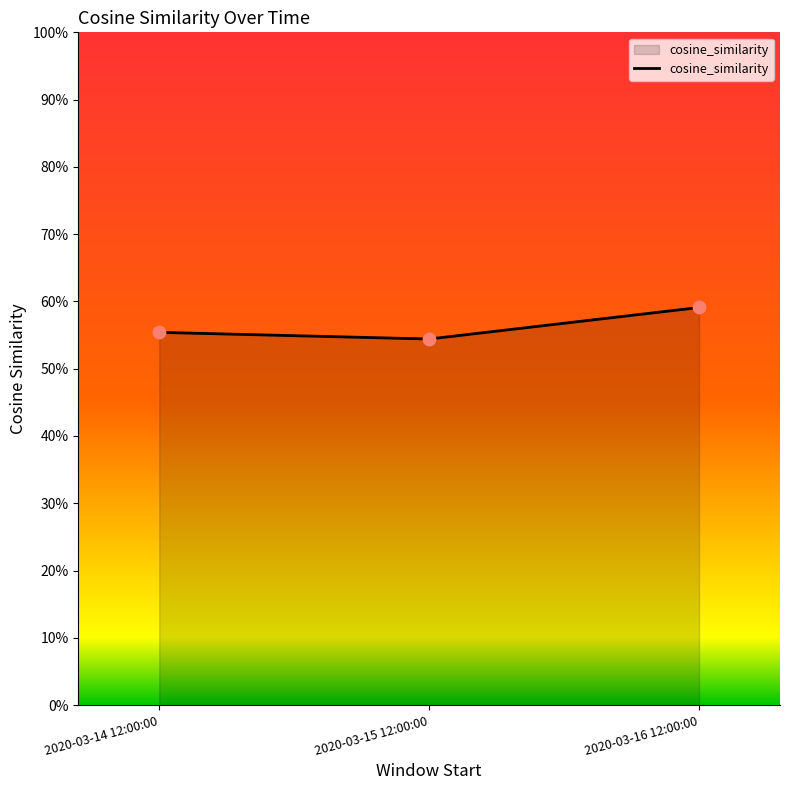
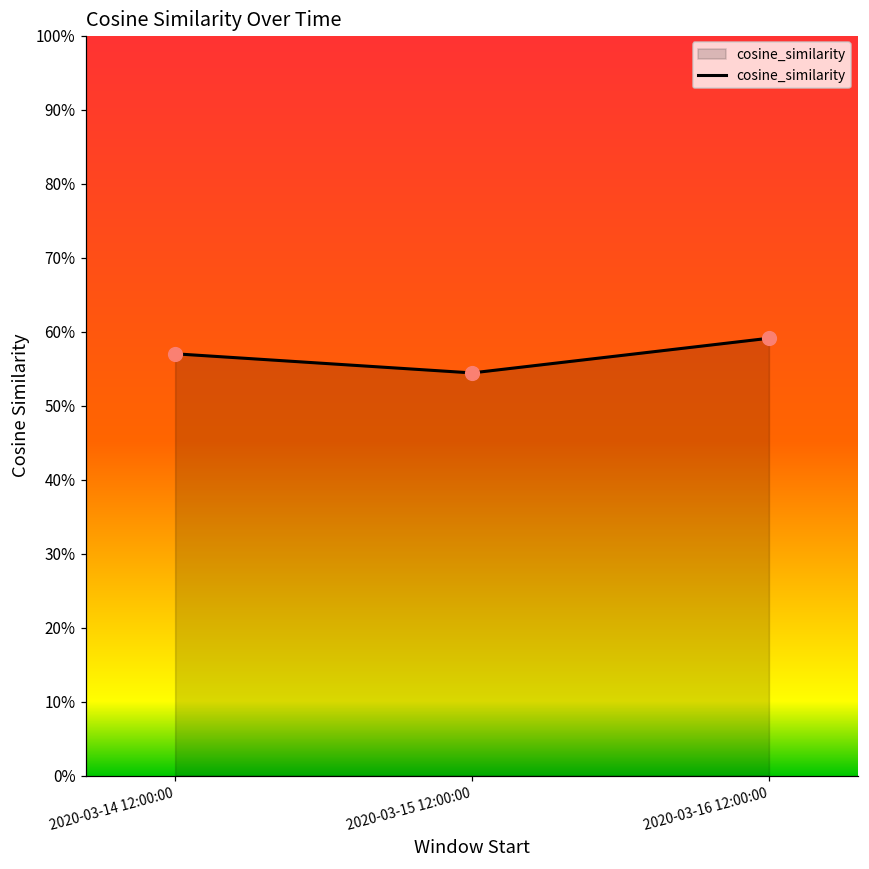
2020-03-14 12:00:00: 55% -> 57%
